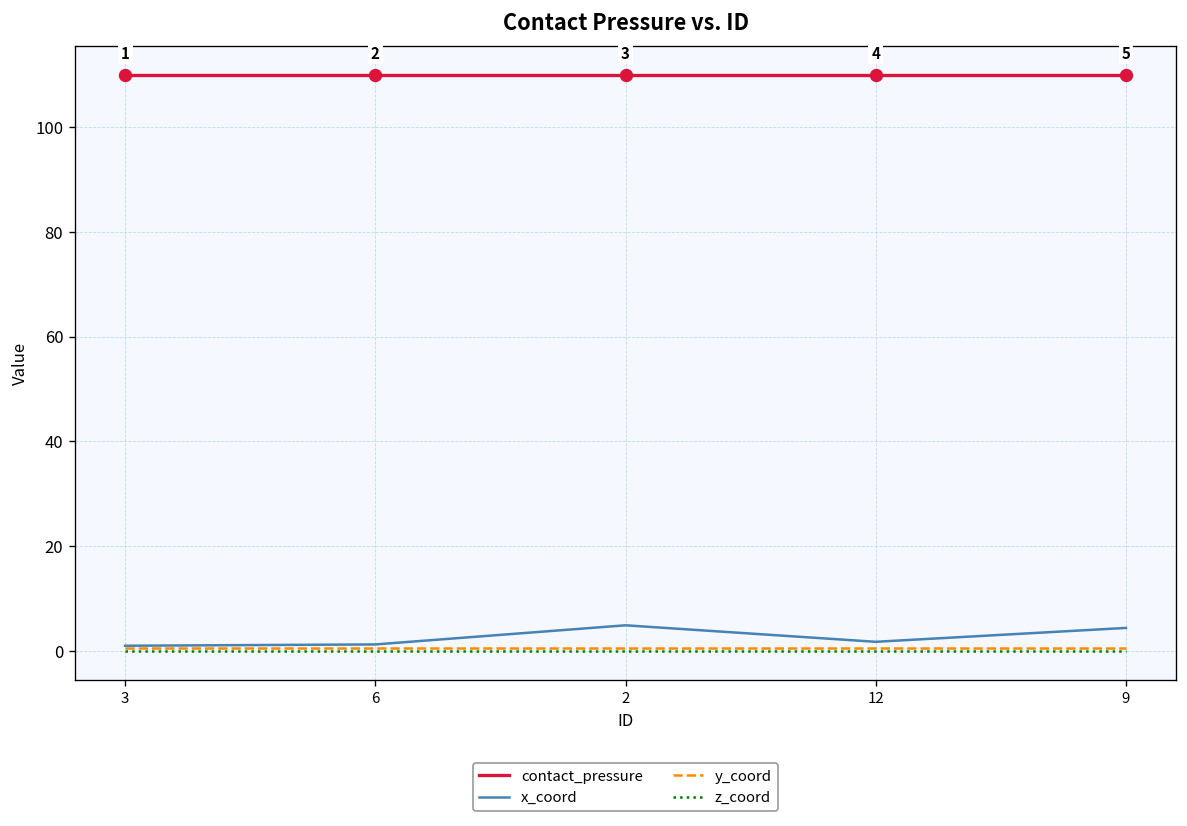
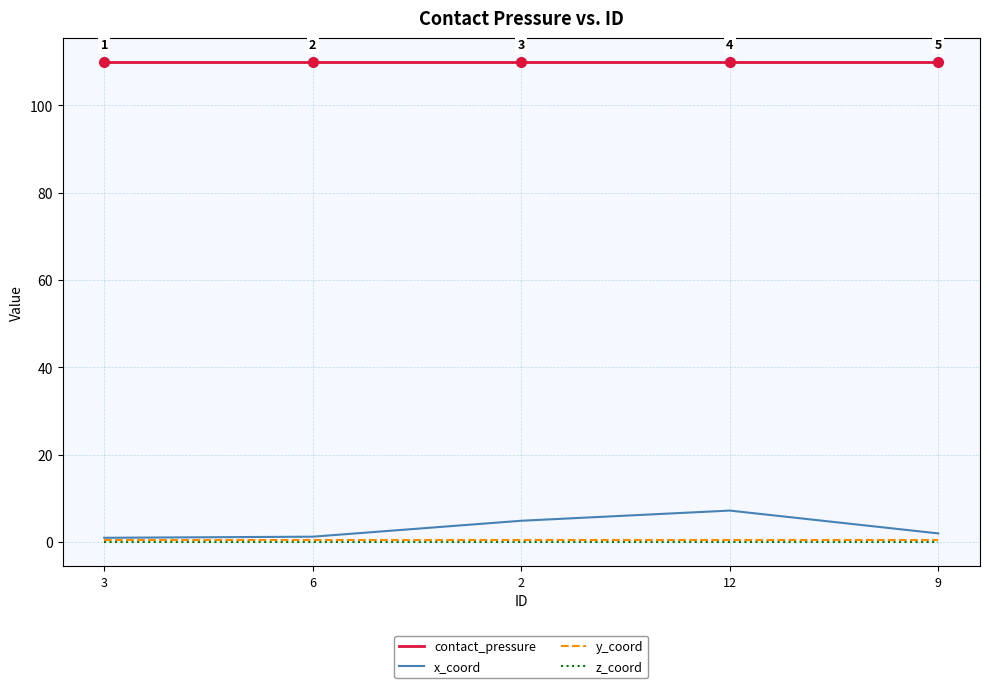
x_coord, 12: 2 -> 7
x_coord, 9: 4 -> 2
